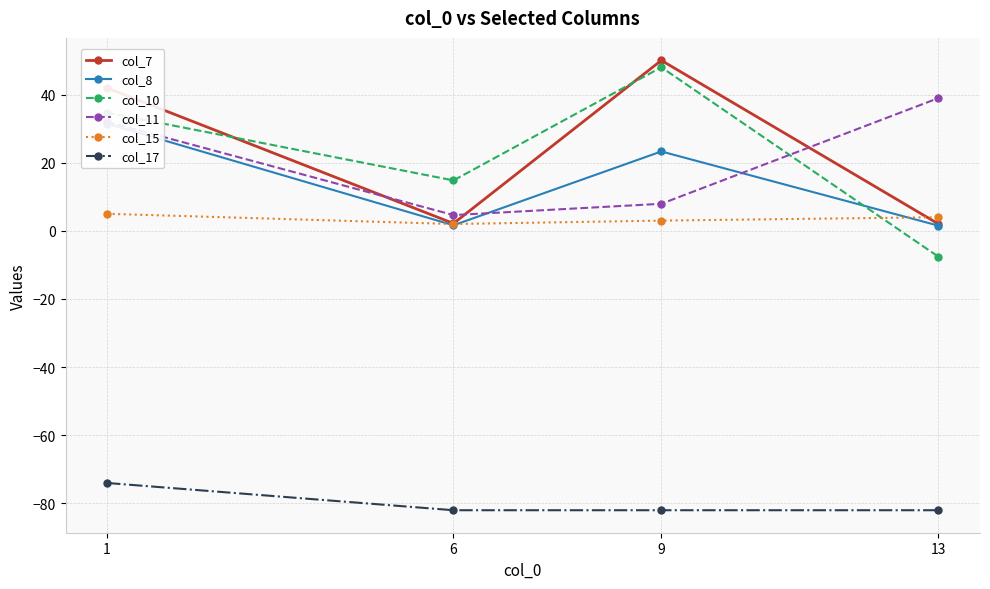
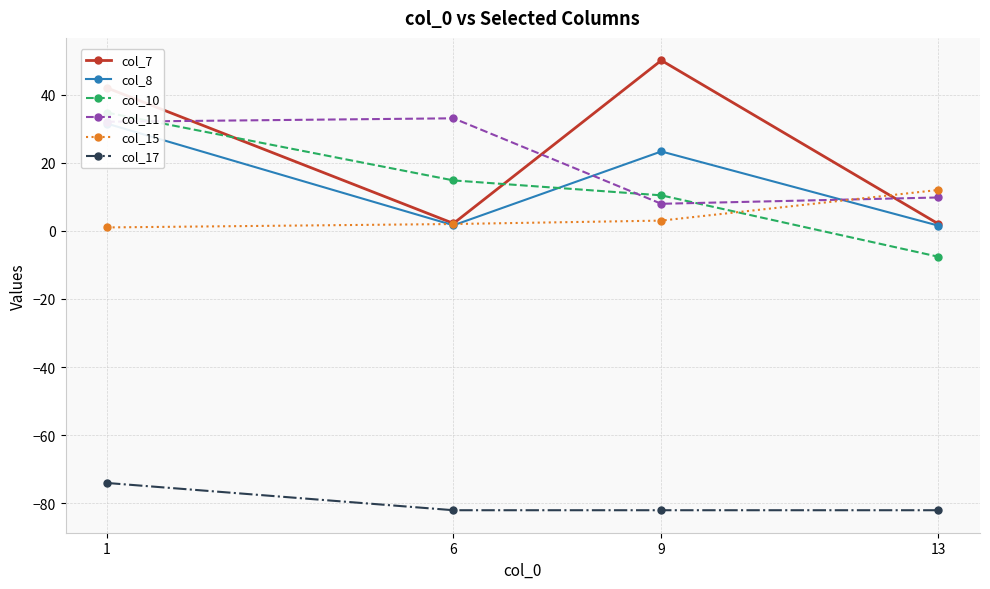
col_15, 1: 5 -> 1
col_11, 6: 5 -> 33
col_10, 9: 48 -> 10
col_11, 13: 39 -> 10
col_15, 13: 4 -> 12
